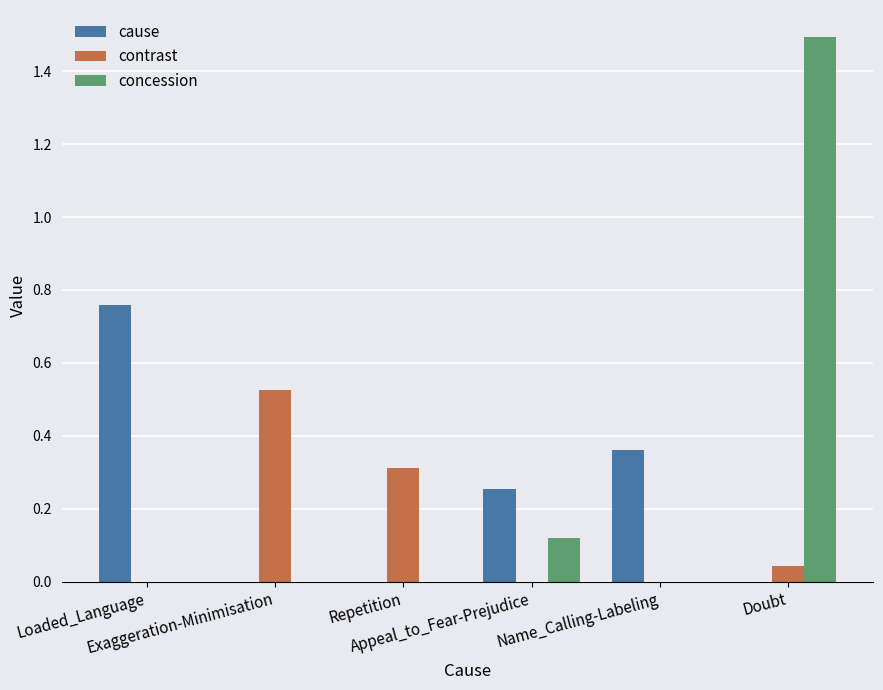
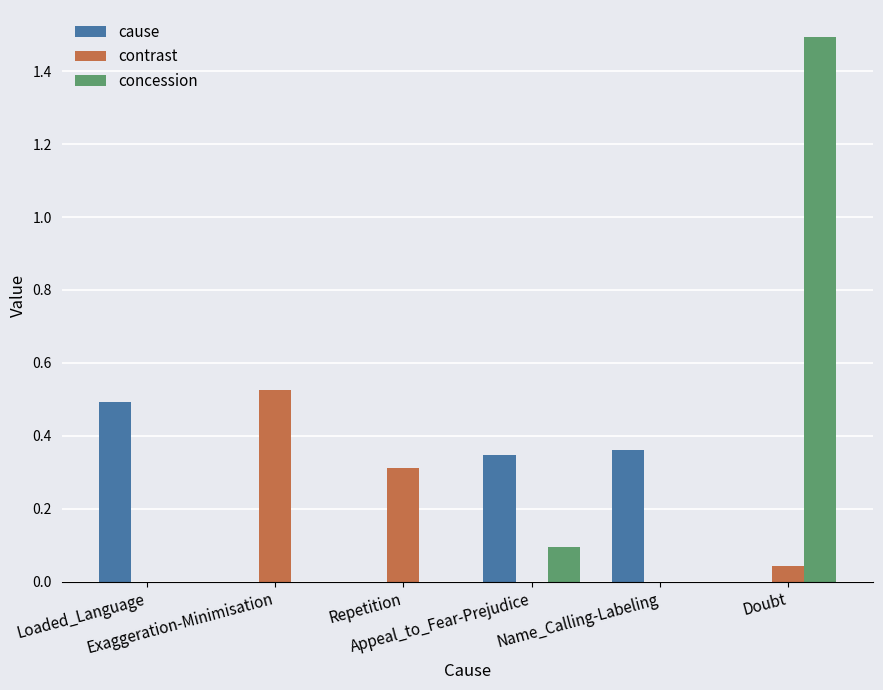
cause, Loaded_Language: 0.76 -> 0.49
cause, Appeal_to_Fear-Prejudice: 0.26 -> 0.35
concession, Appeal_to_Fear-Prejudice: 0.12 -> 0.09
